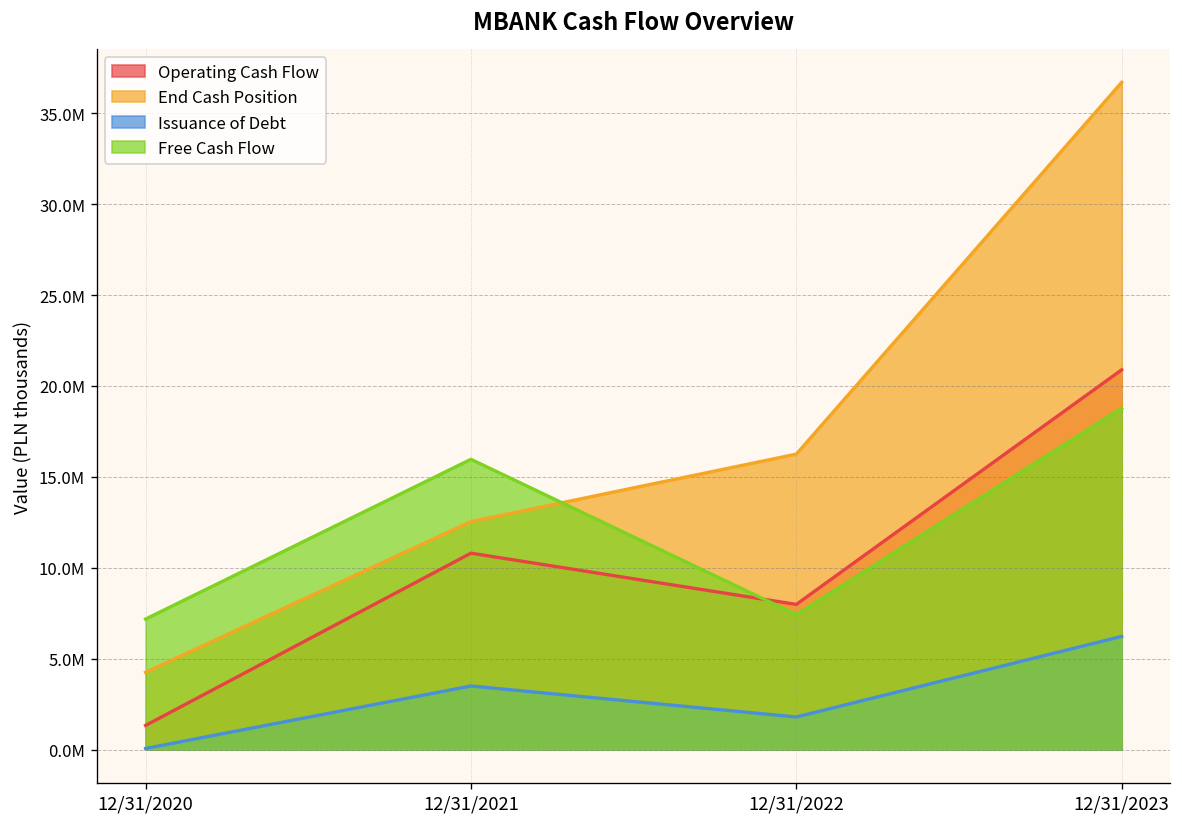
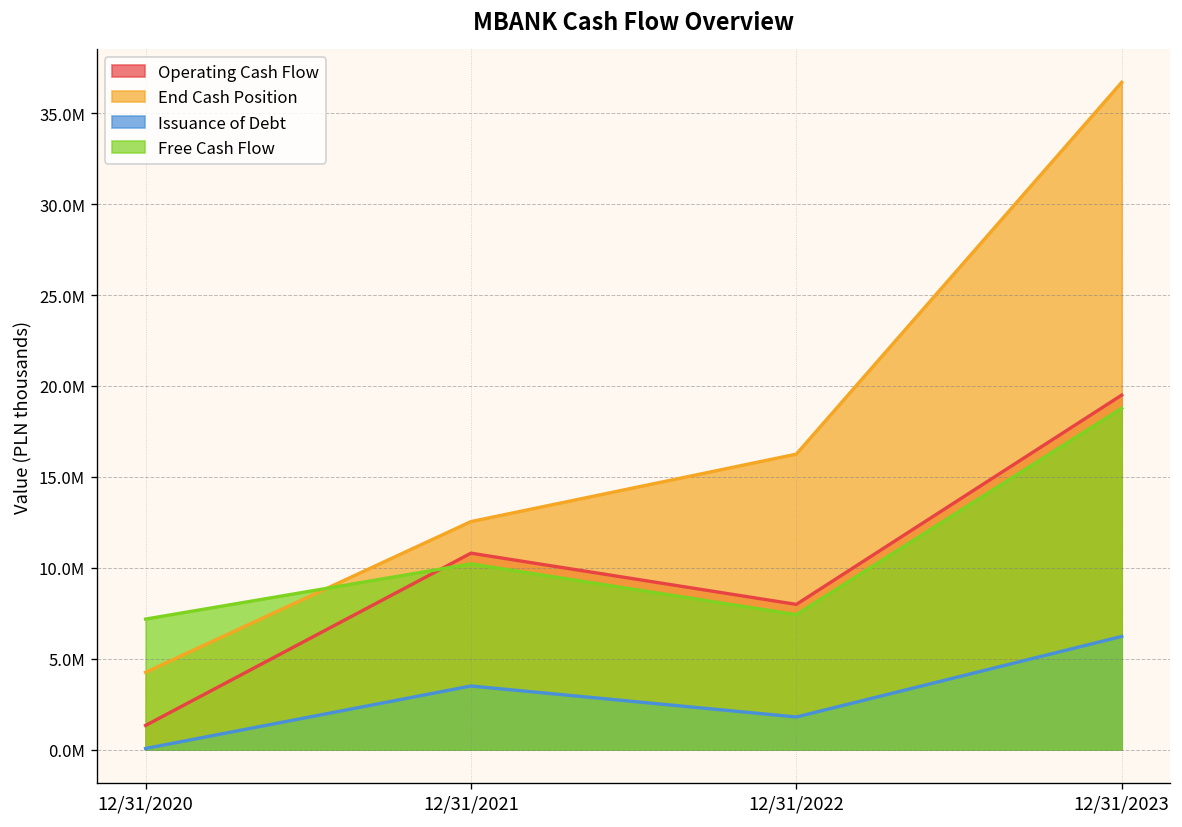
Free Cash Flow, 12/31/2021: 16000000 -> 10200000
Operating Cash Flow, 12/31/2023: 20900000 -> 19500000
